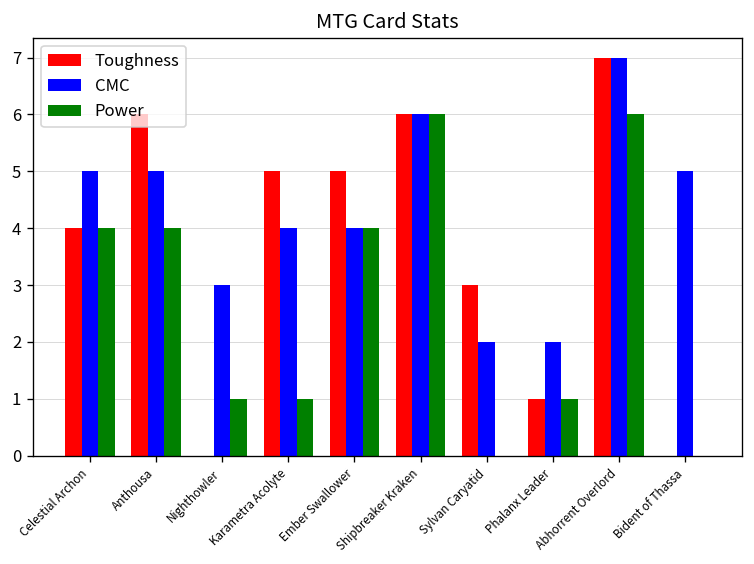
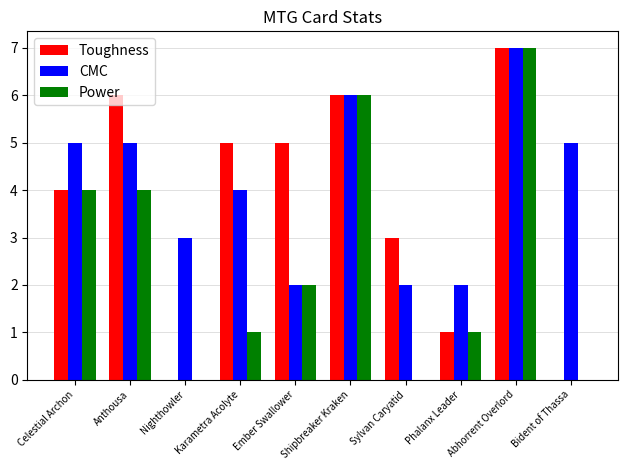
Power, Nighthowler: 1 -> 0
CMC, Ember Swallower: 4 -> 2
Power, Ember Swallower: 4 -> 2
Power, Abhorrent Overlord: 6 -> 7
